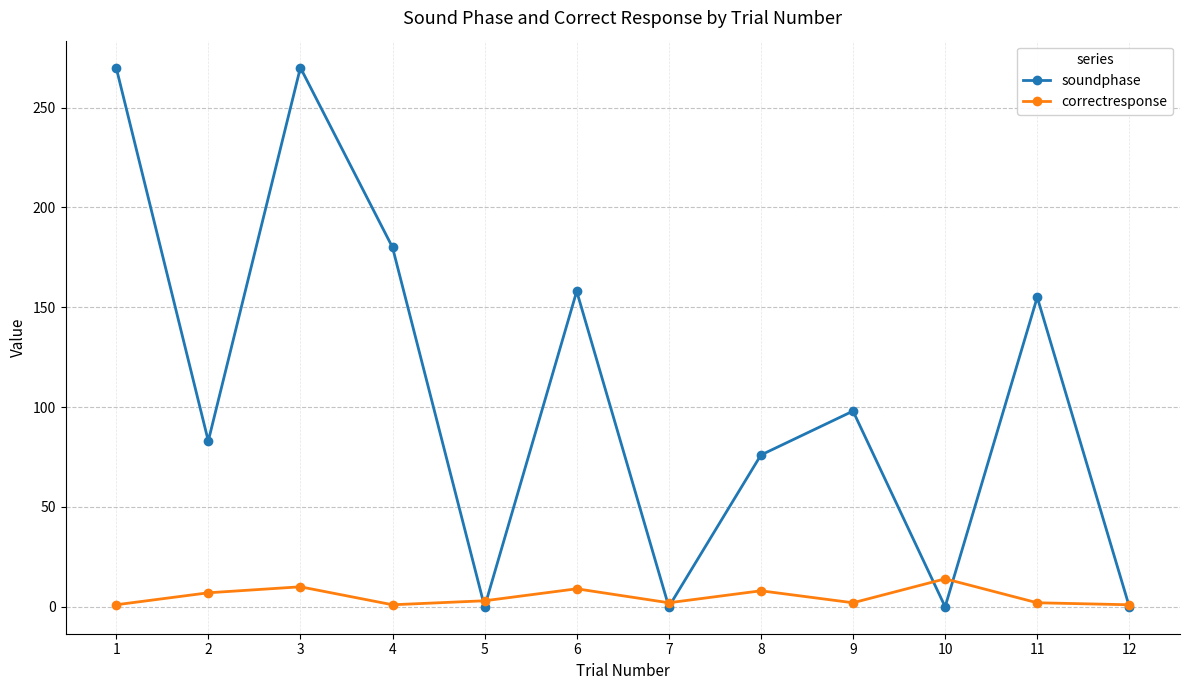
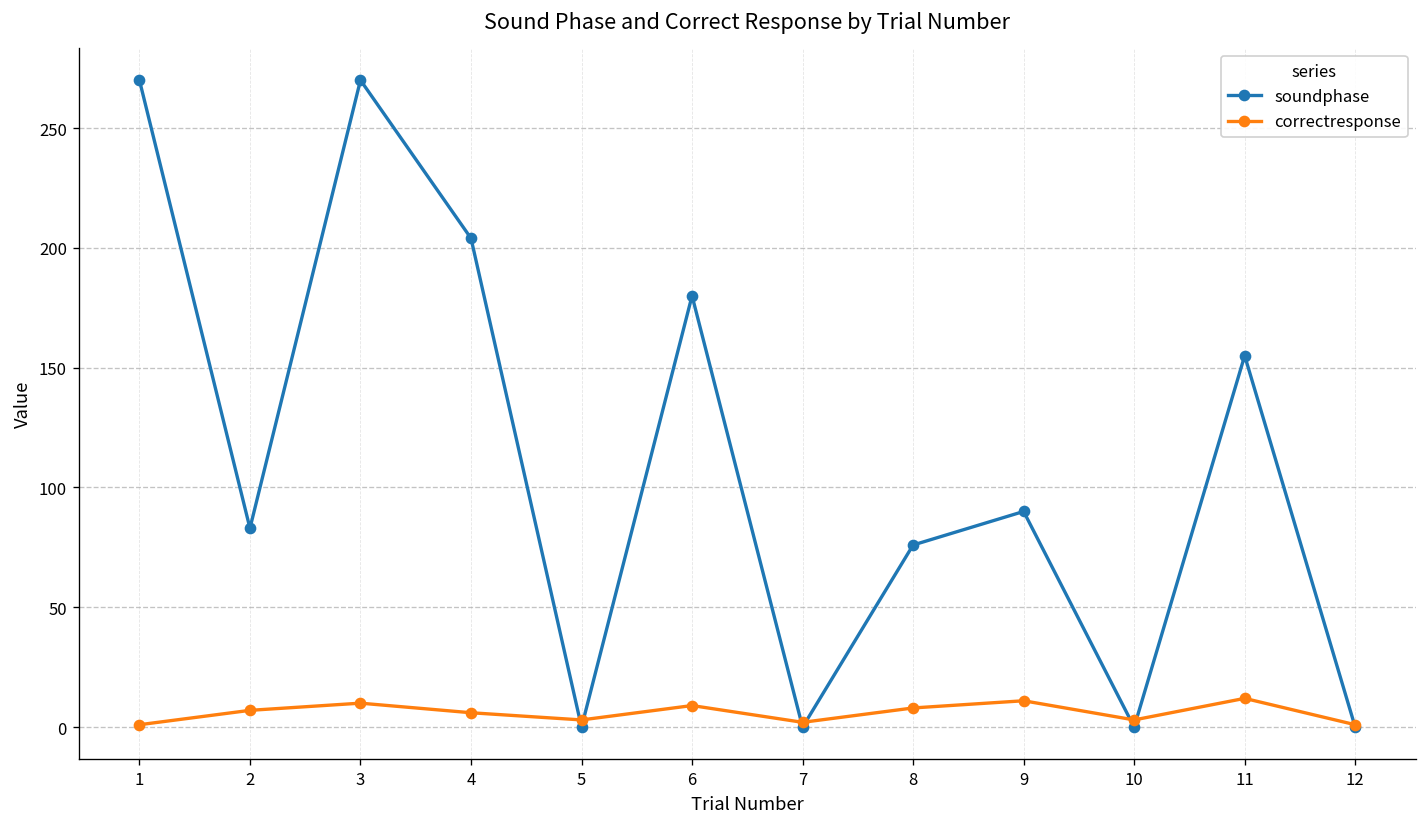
soundphase, 4: 180 -> 204
correctresponse, 4: 1 -> 6
soundphase, 6: 158 -> 180
soundphase, 9: 98 -> 90
correctresponse, 9: 2 -> 11
correctresponse, 10: 14 -> 3
correctresponse, 11: 2 -> 12
